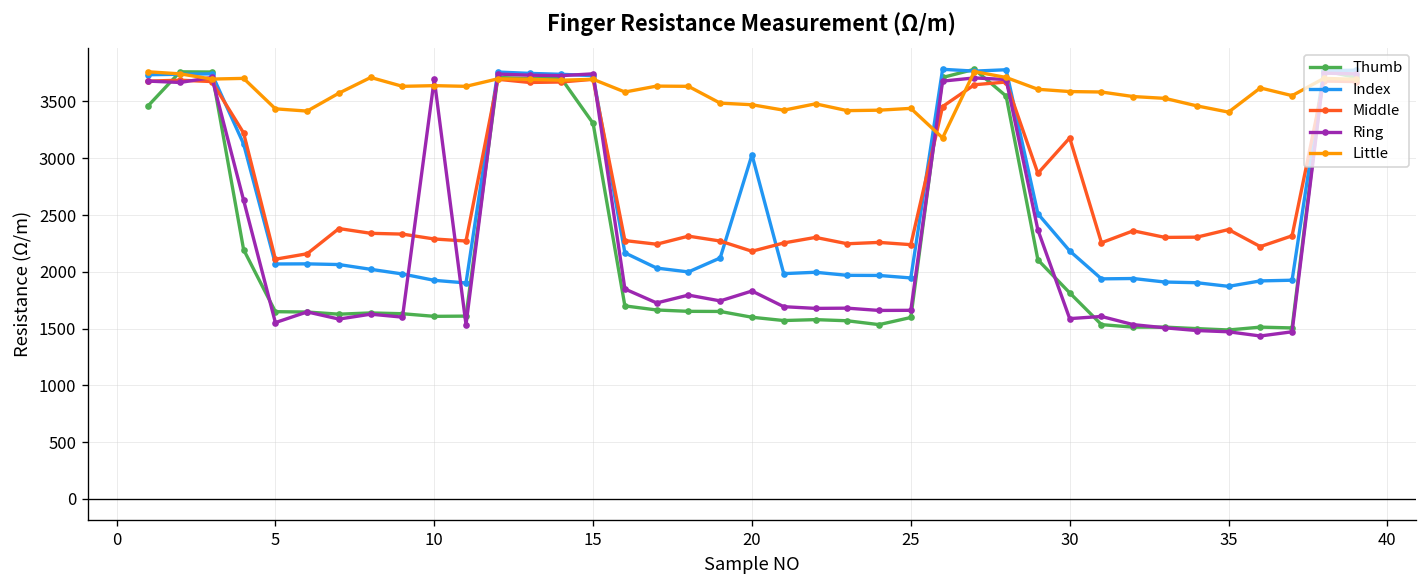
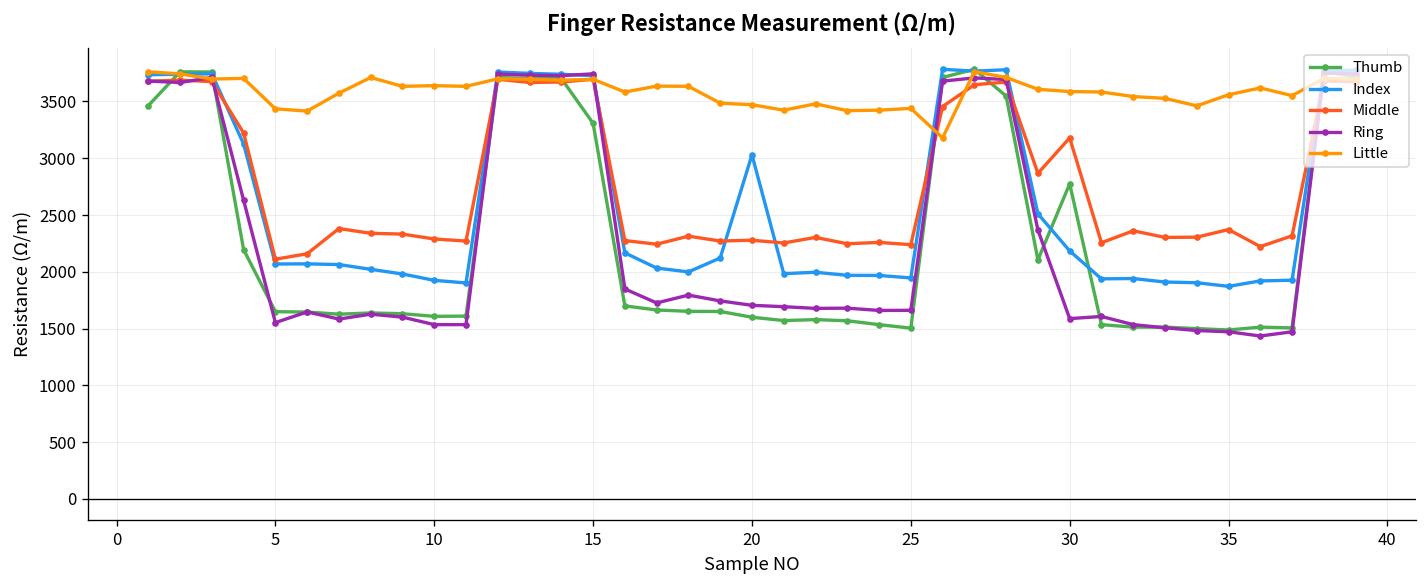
Ring, 10: 3700 -> 1500
Middle, 20: 2200 -> 2300
Ring, 20: 1800 -> 1700
Thumb, 25: 1600 -> 1500
Thumb, 30: 1800 -> 2800
Little, 35: 3400 -> 3600
